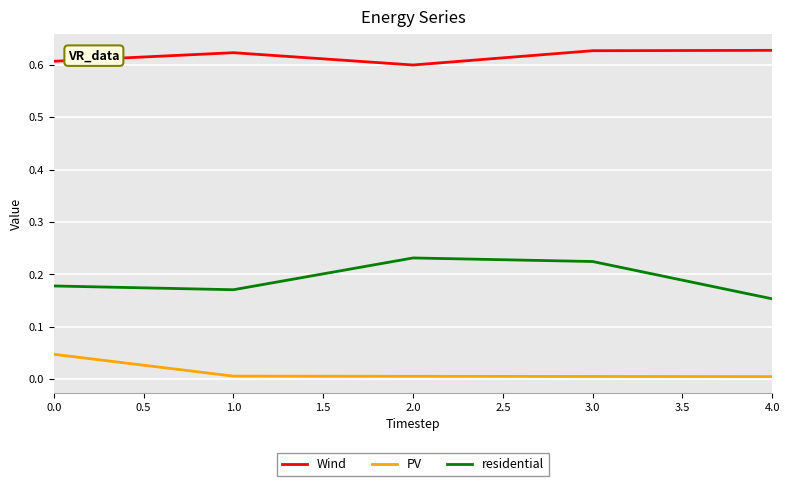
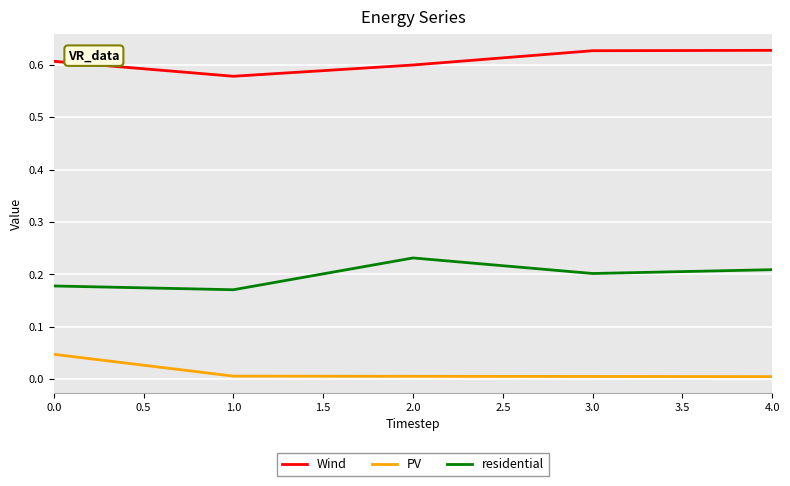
Wind, 1.0: 0.62 -> 0.58
residential, 3.0: 0.22 -> 0.20
residential, 4.0: 0.15 -> 0.21
